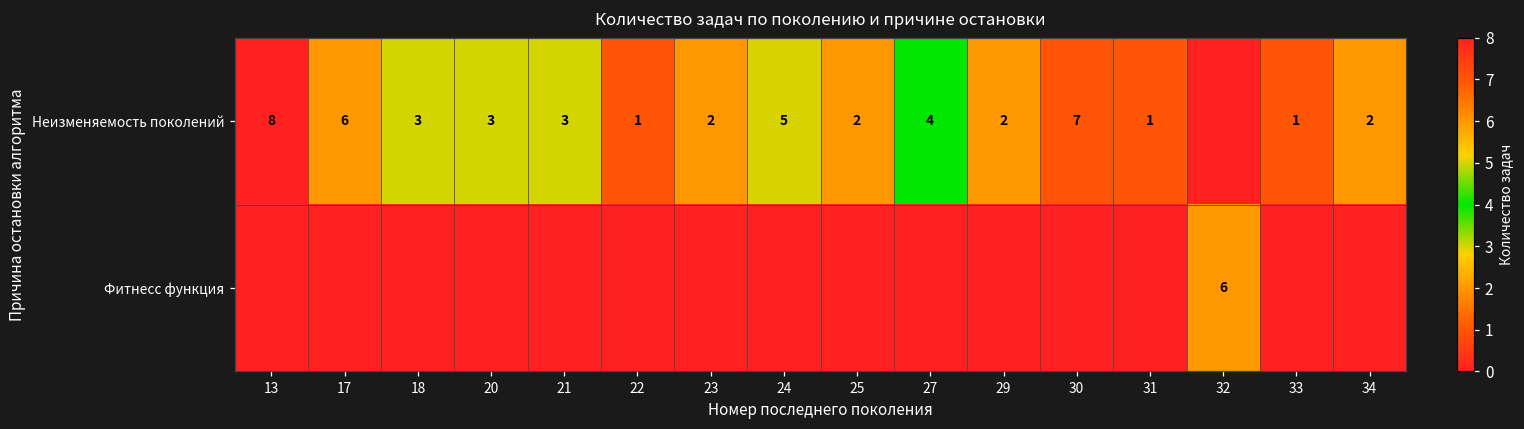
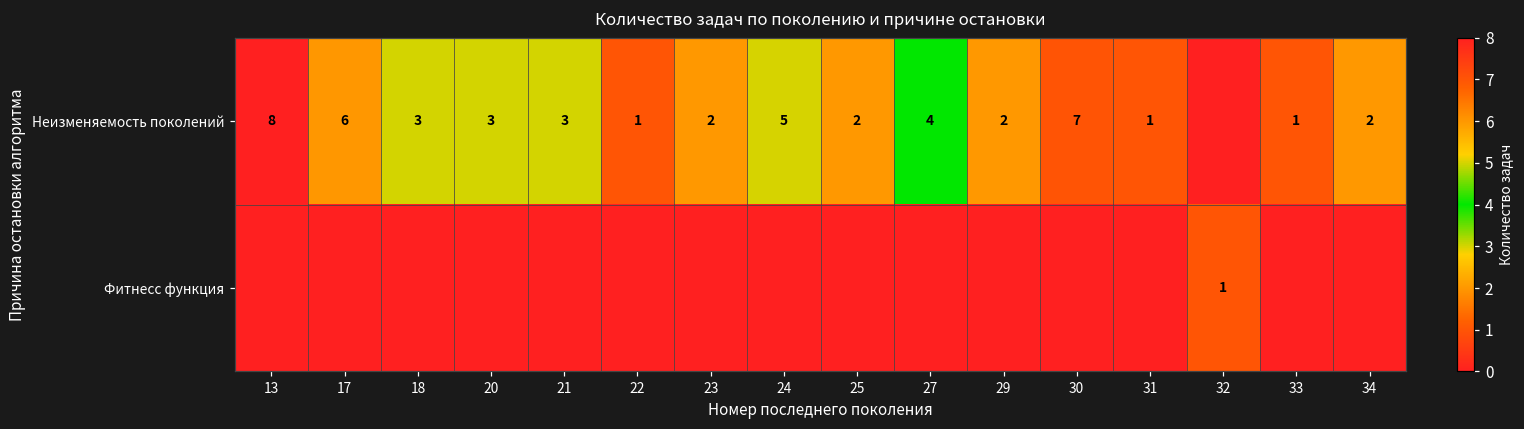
Фитнесс функция, 32: 6 -> 1
